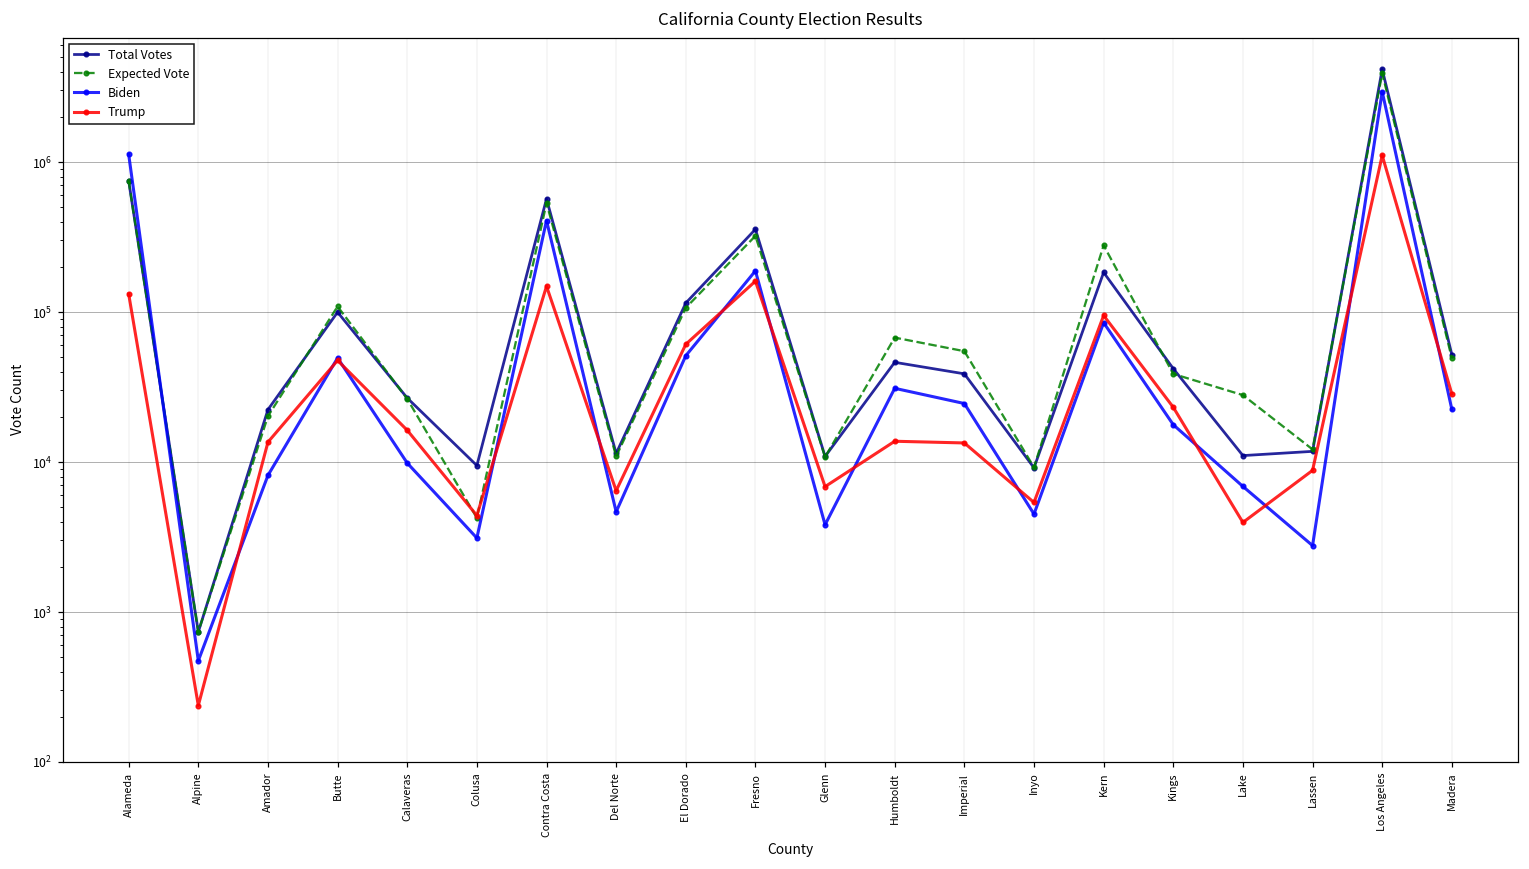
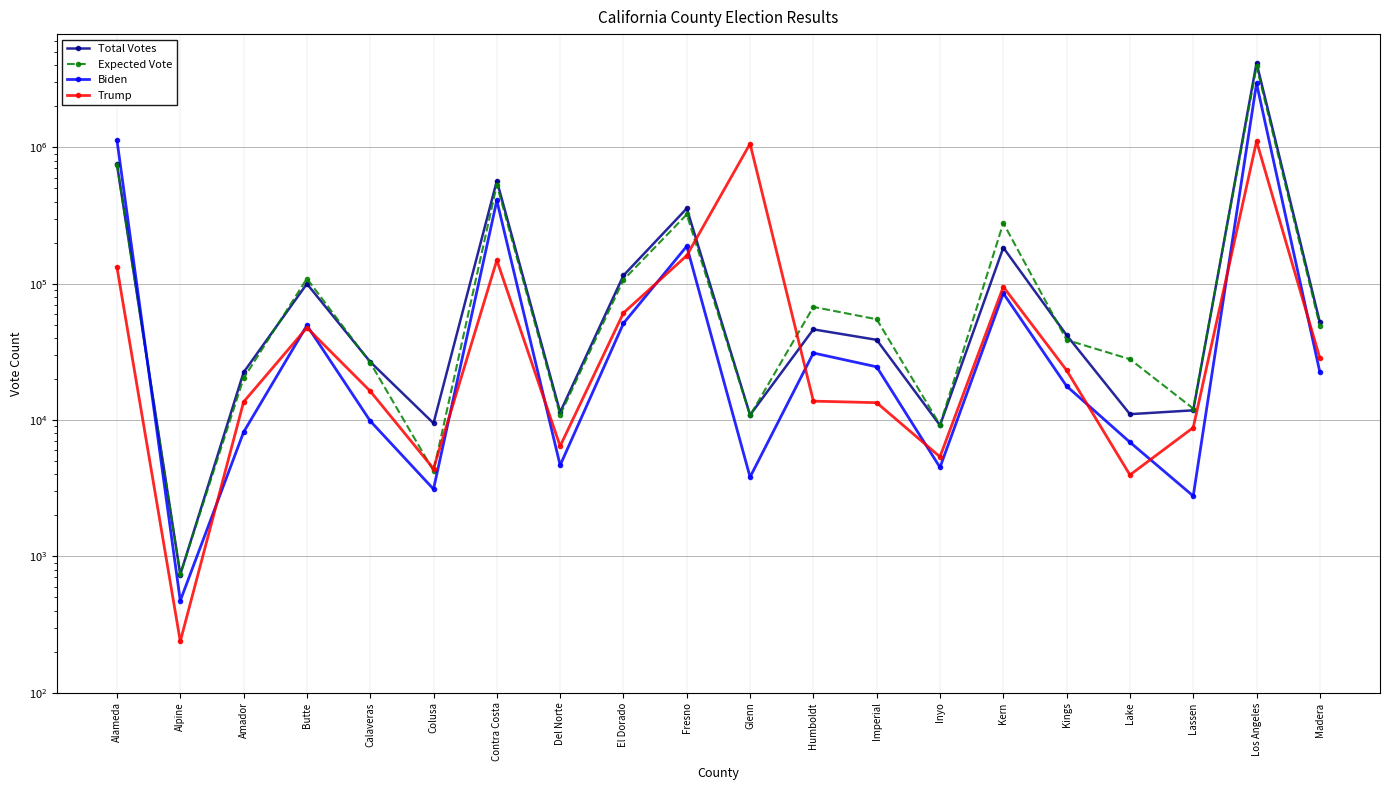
Trump, Glenn: 7000 -> 1100000
